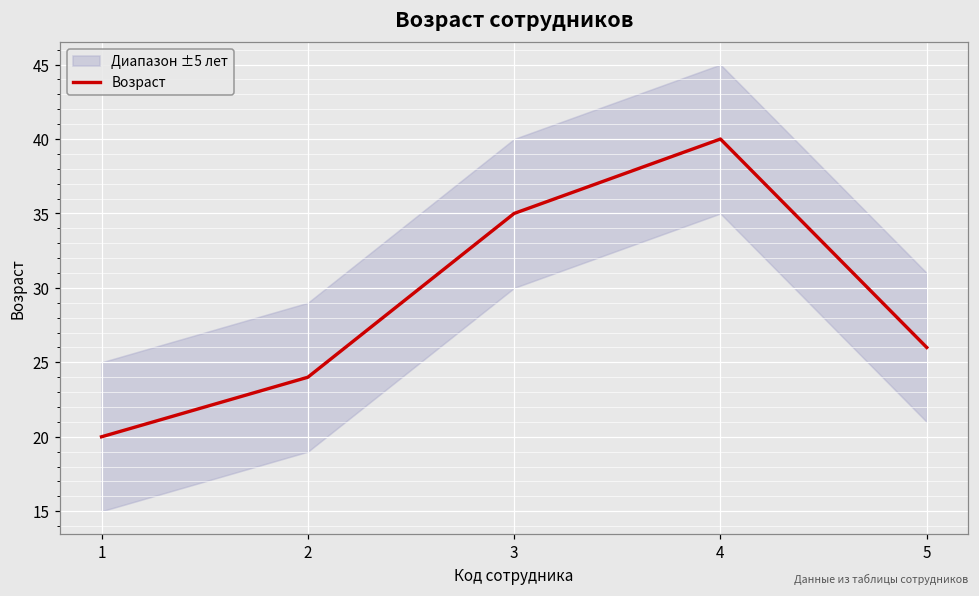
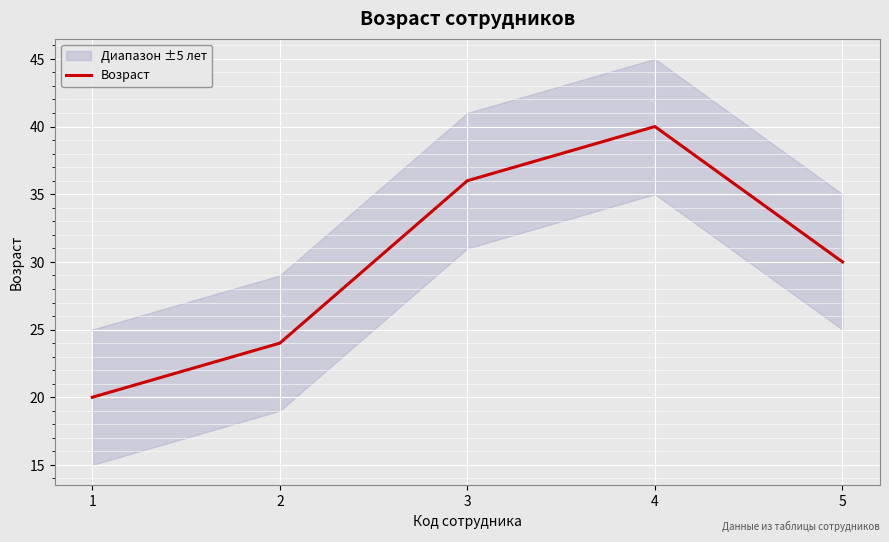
Возраст, 3: 35 -> 36
Возраст, 5: 26 -> 30
